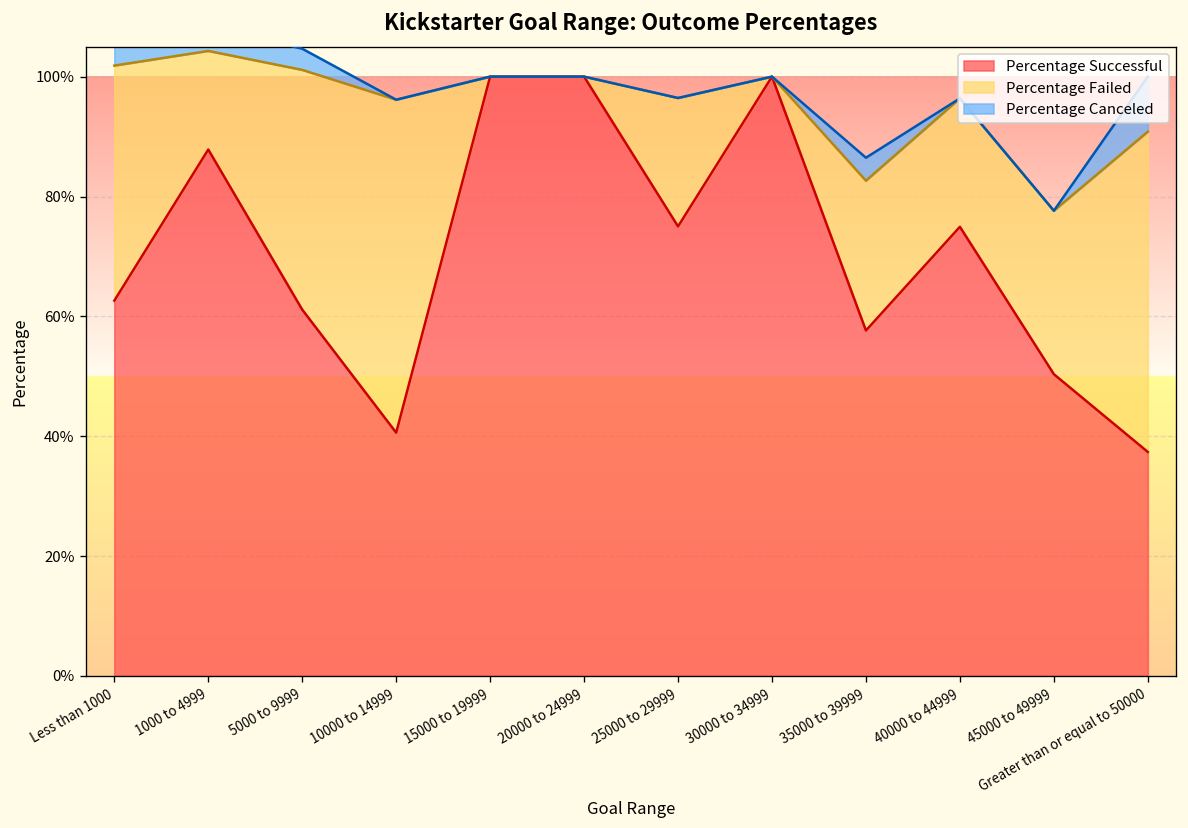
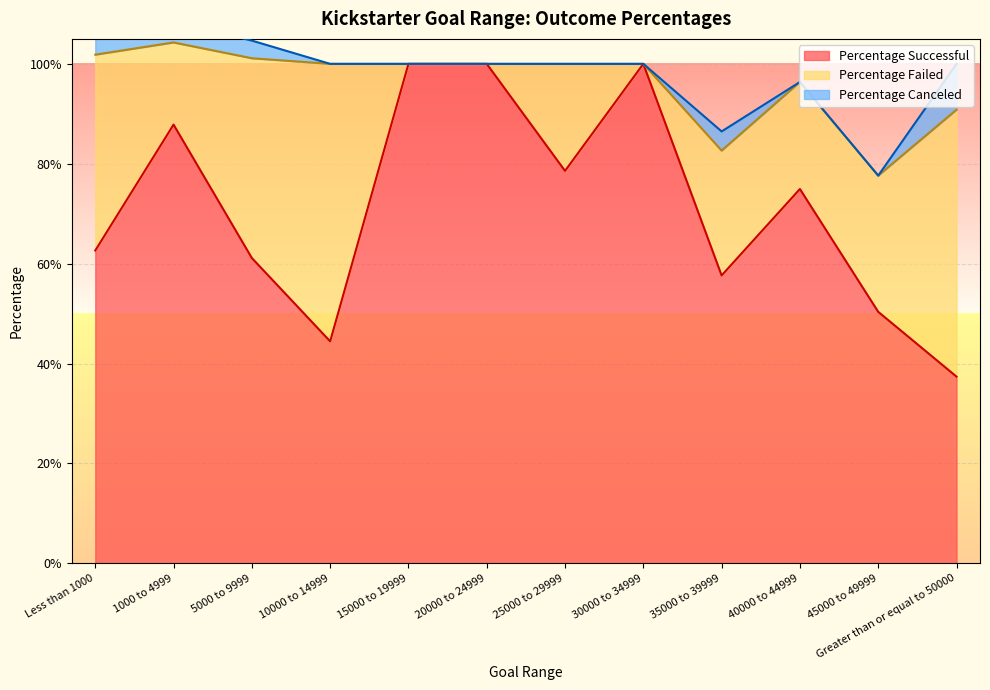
Percentage Successful, 10000 to 14999: 41% -> 44%
Percentage Successful, 25000 to 29999: 75% -> 79%
